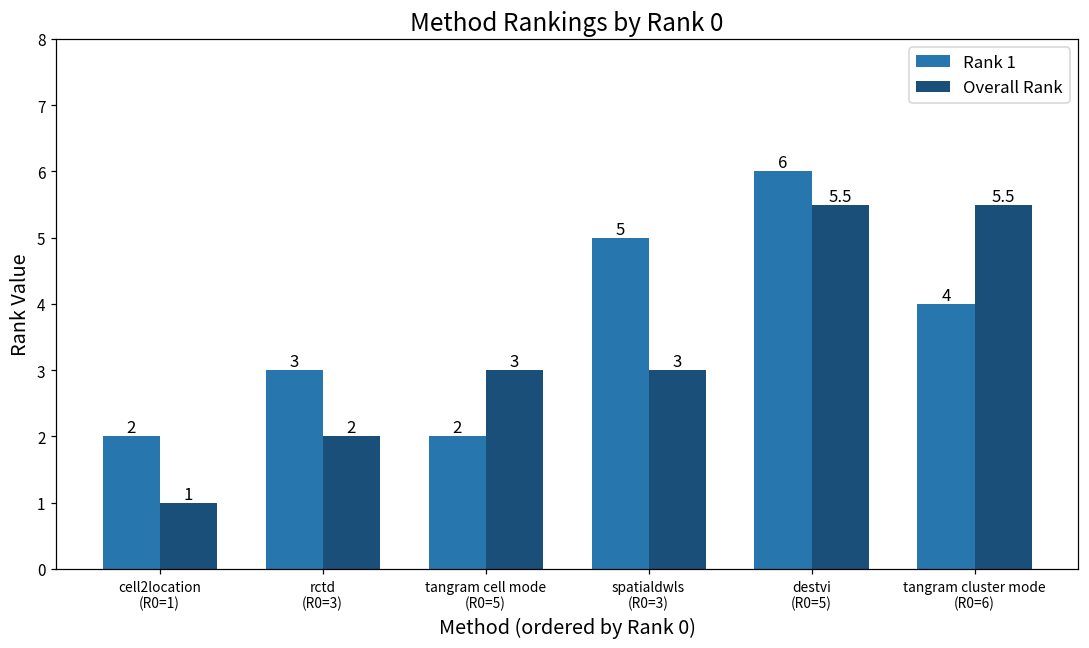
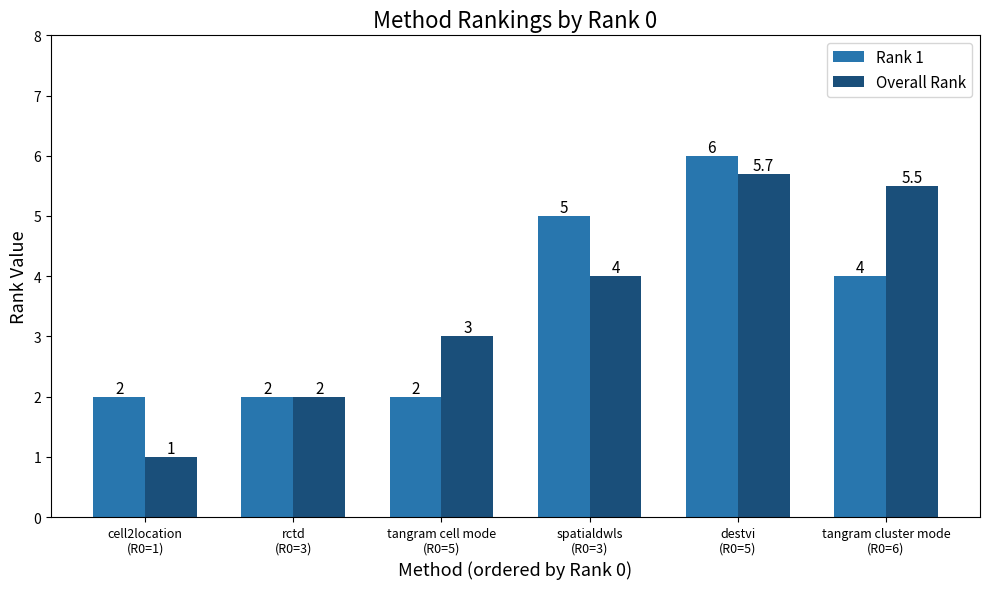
Rank 1, rctd (R0=3): 3 -> 2
Overall Rank, spatialdwls (R0=3): 3 -> 4
Overall Rank, destvi (R0=5): 5.5 -> 5.7
